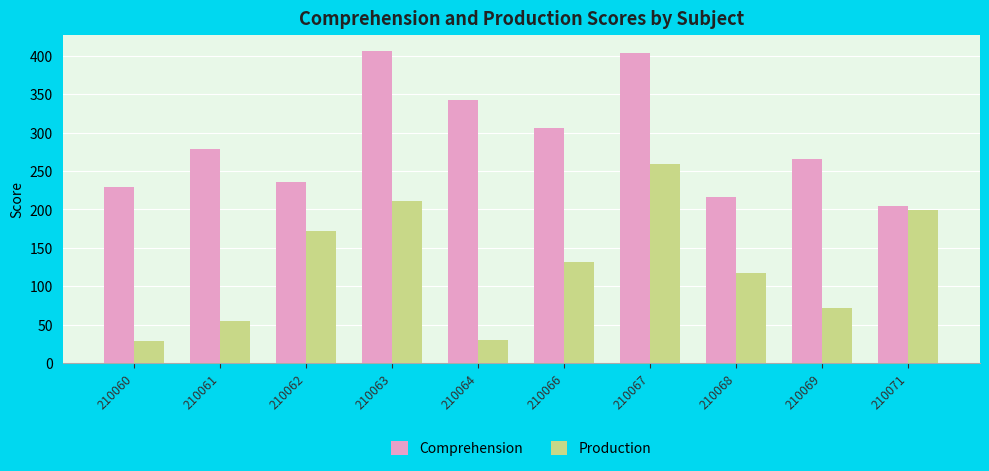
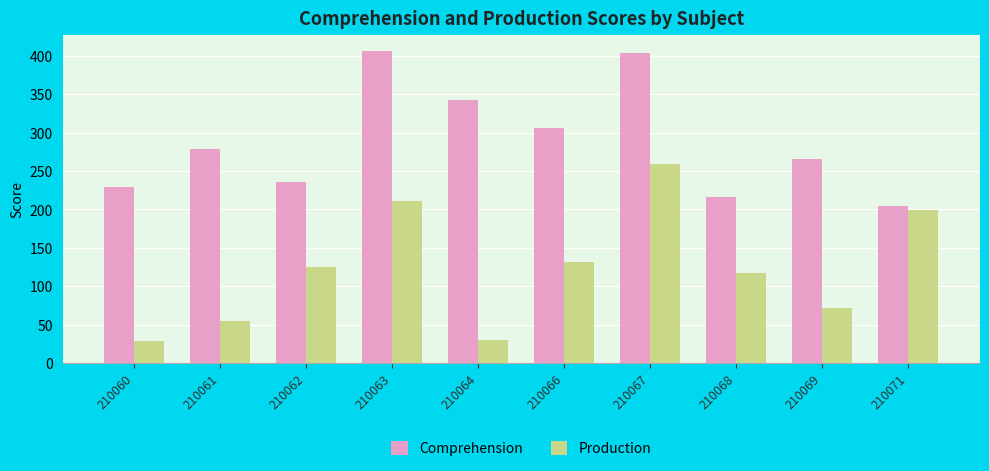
Production, 210062: 170 -> 130
